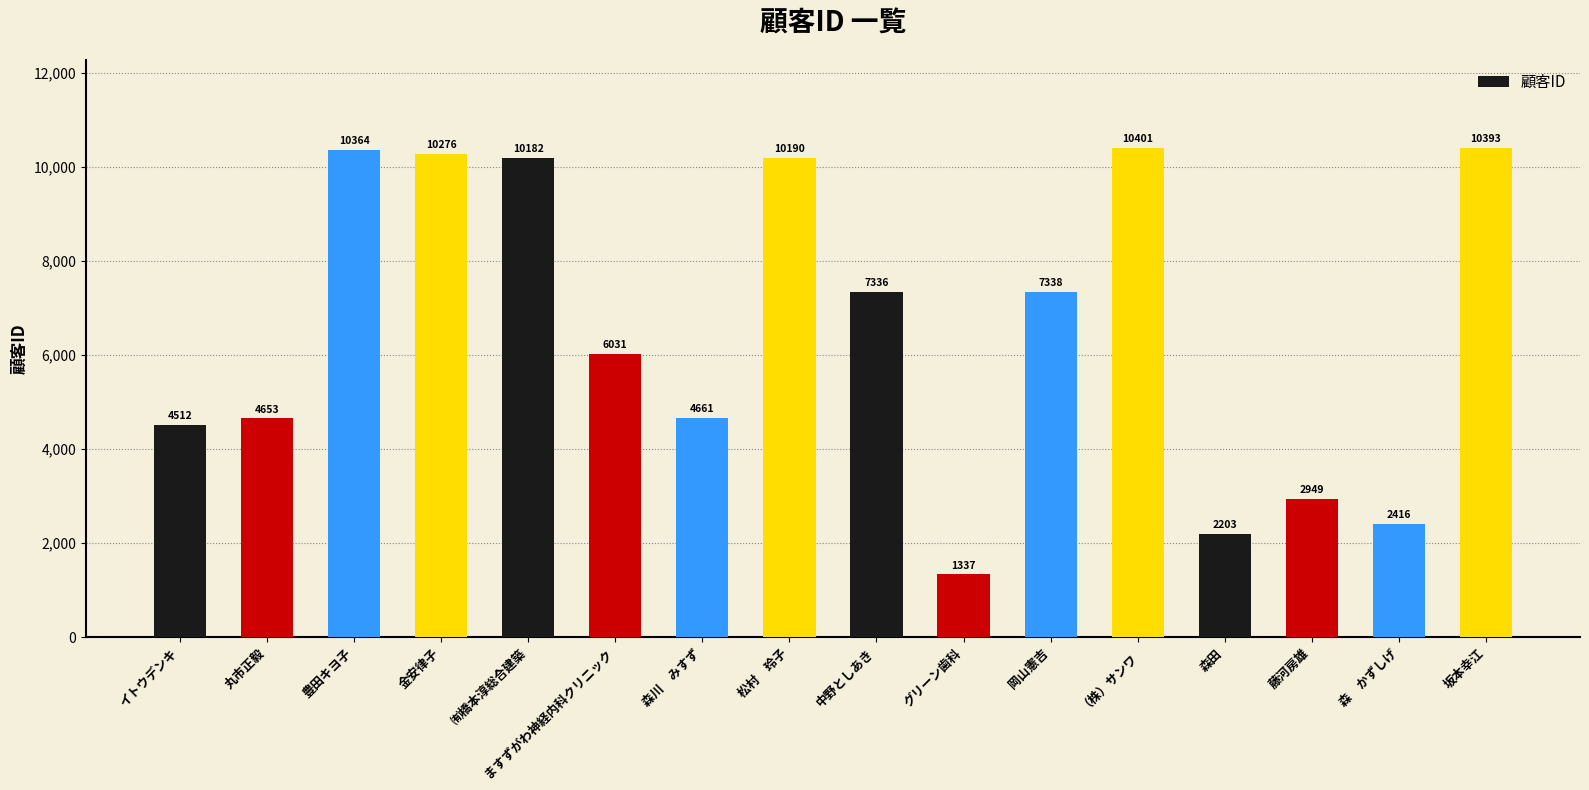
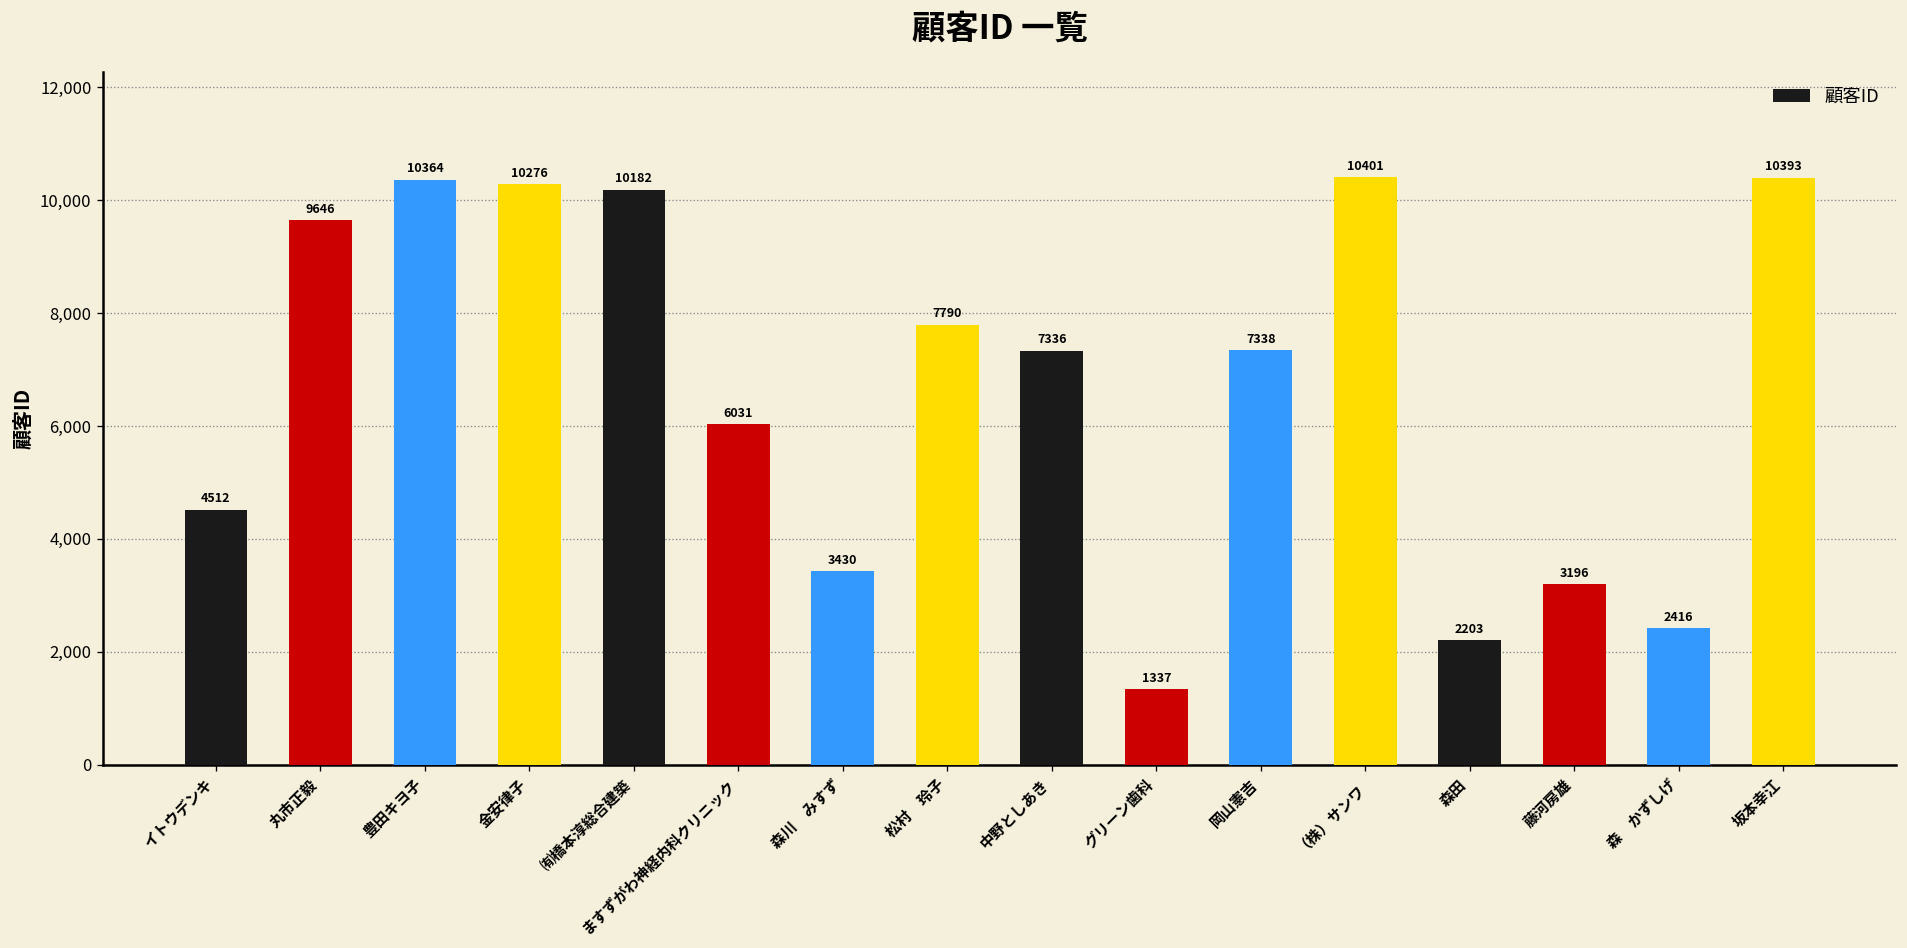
丸市正毅: 4653 -> 9646
森川 みすず: 4661 -> 3430
松村 玲子: 10190 -> 7790
藤河房雄: 2949 -> 3196
